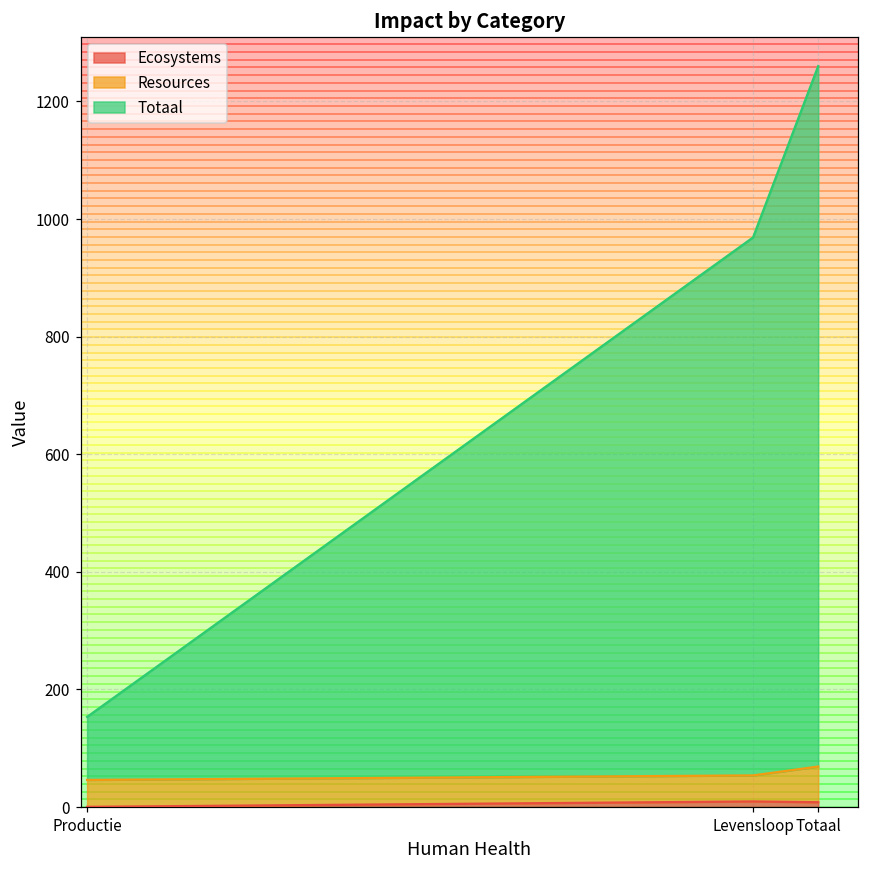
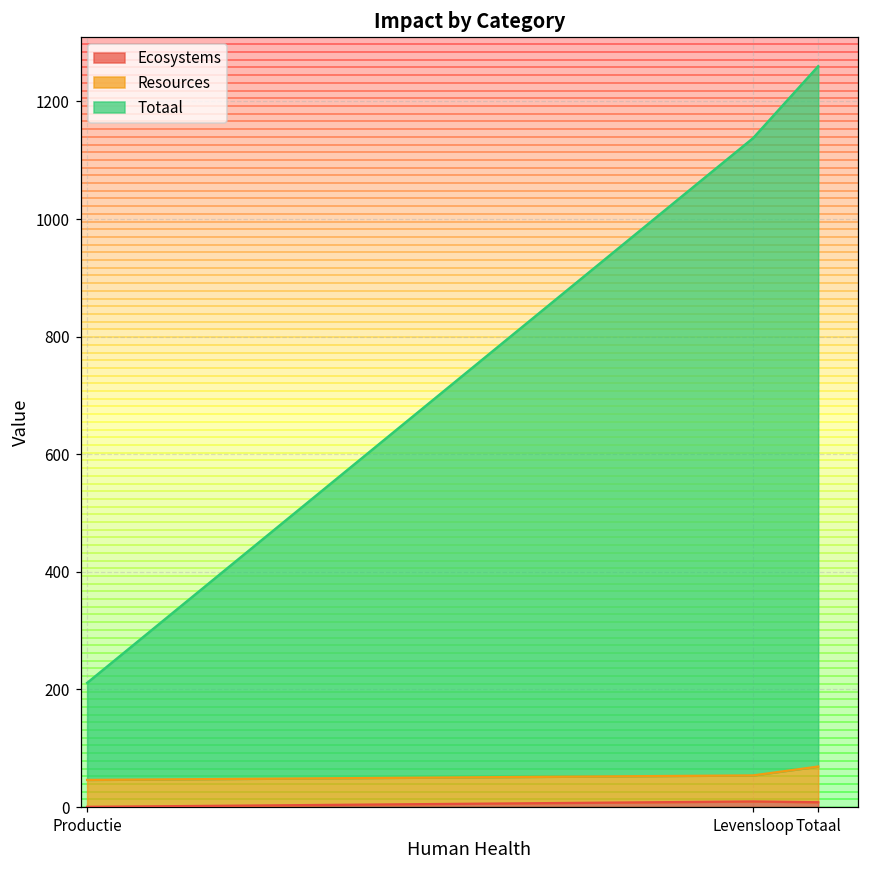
Totaal, Productie: 110 -> 170
Totaal, Levensloop: 910 -> 1080
